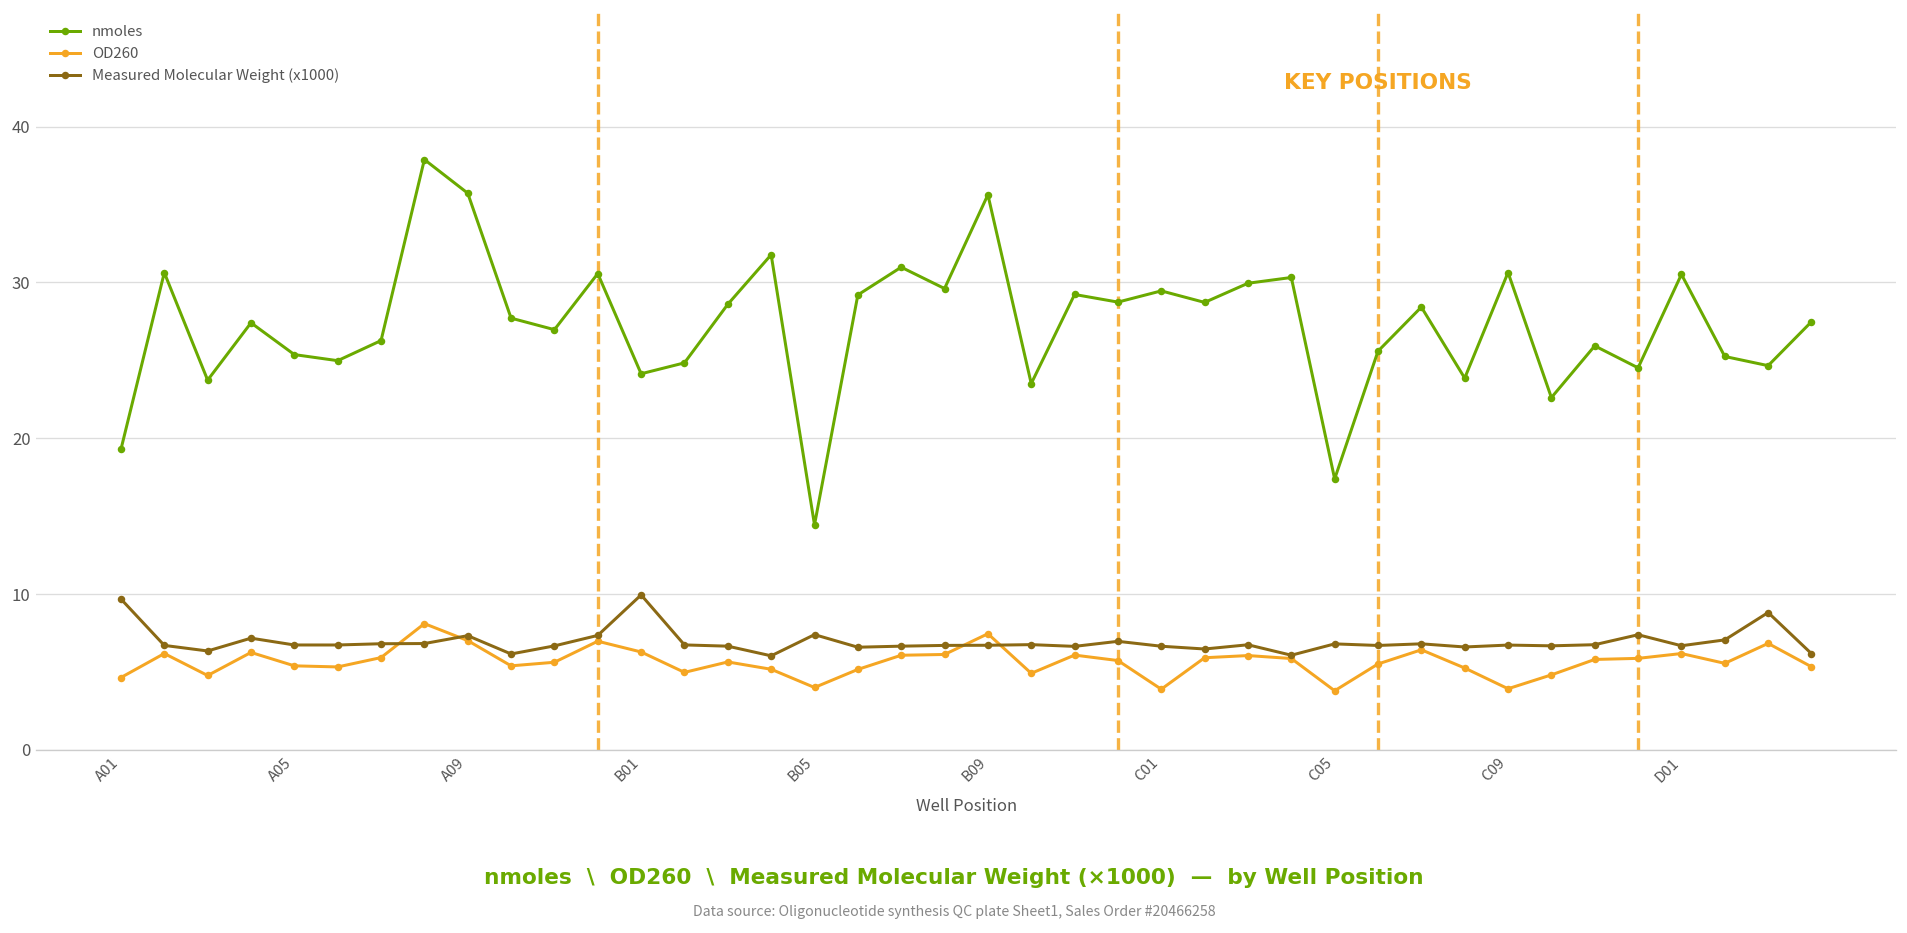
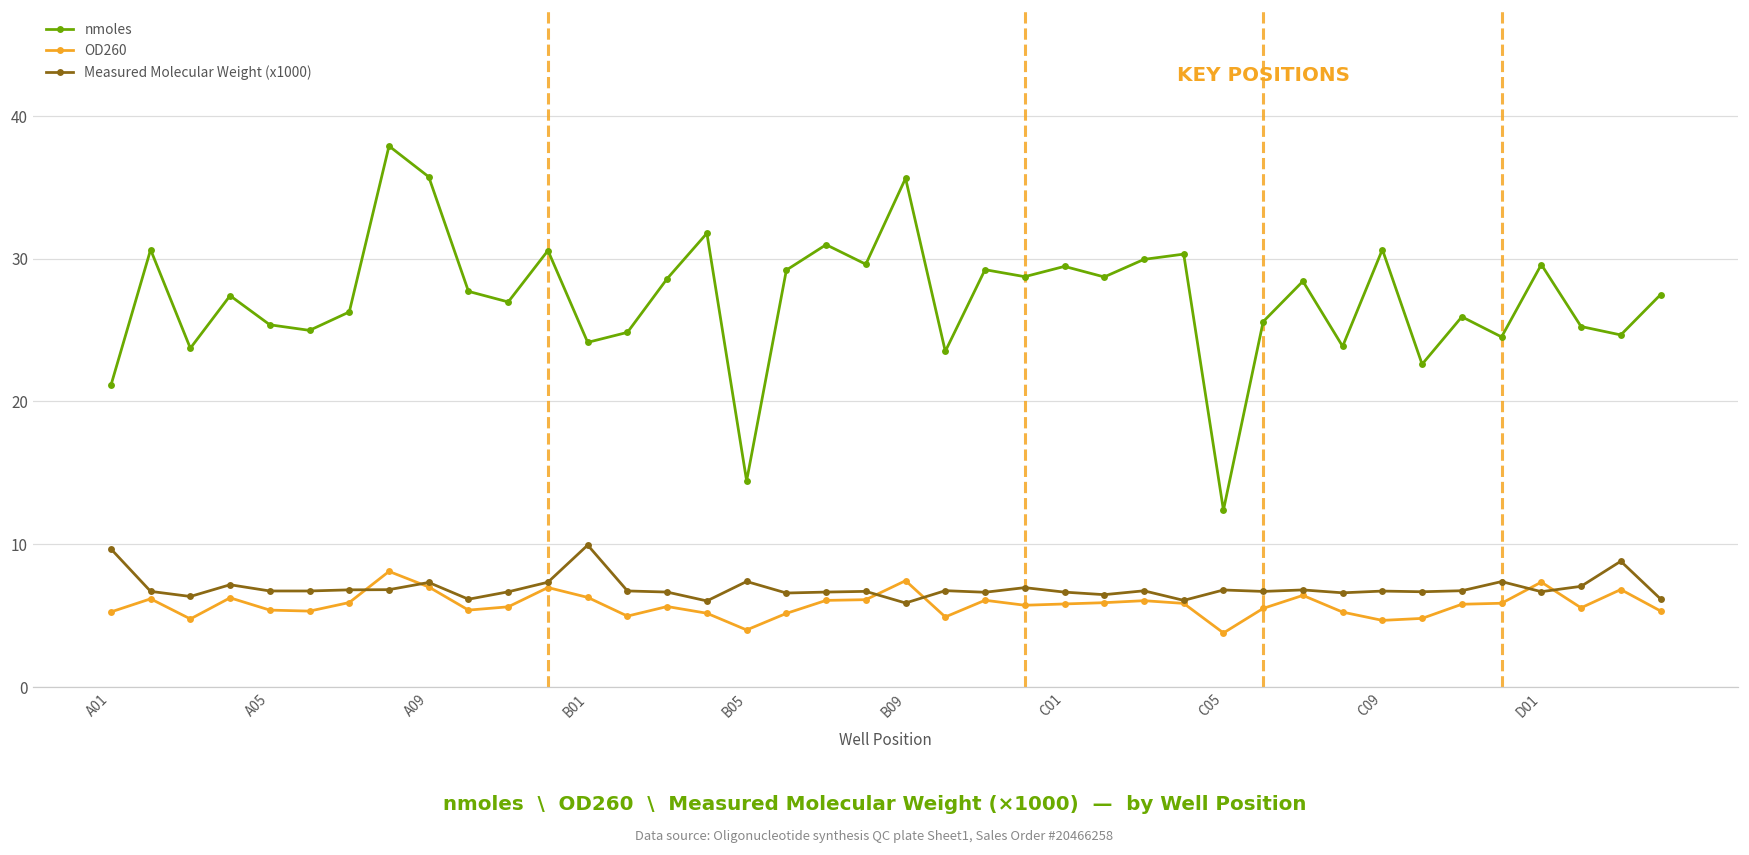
nmoles, A01: 19.3 -> 21.1
OD260, A01: 4.6 -> 5.3
Measured Molecular Weight (x1000), B09: 6.7 -> 5.9
OD260, C01: 3.9 -> 5.8
nmoles, C05: 17.4 -> 12.4
OD260, C09: 3.9 -> 4.7
nmoles, D01: 30.5 -> 29.6
OD260, D01: 6.2 -> 7.4
